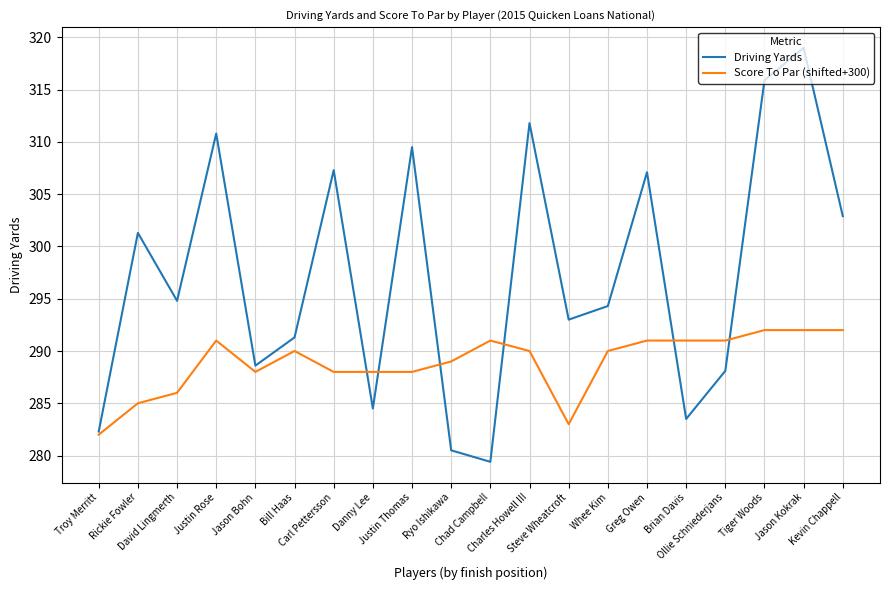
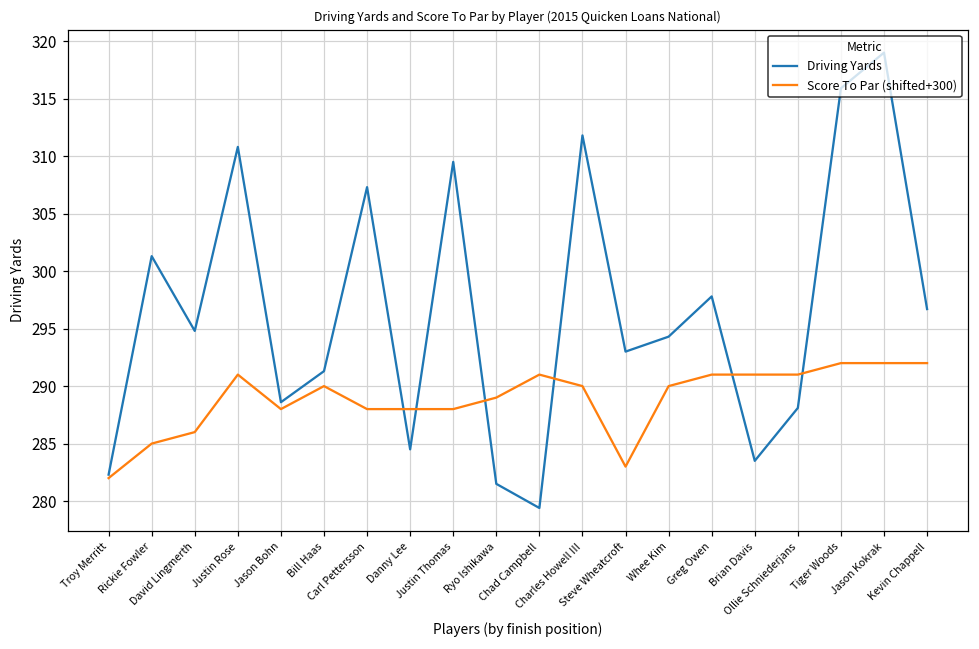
Driving Yards, Ryo Ishikawa: 280.5 -> 281.5
Driving Yards, Greg Owen: 307.1 -> 297.8
Driving Yards, Kevin Chappell: 302.9 -> 296.7
